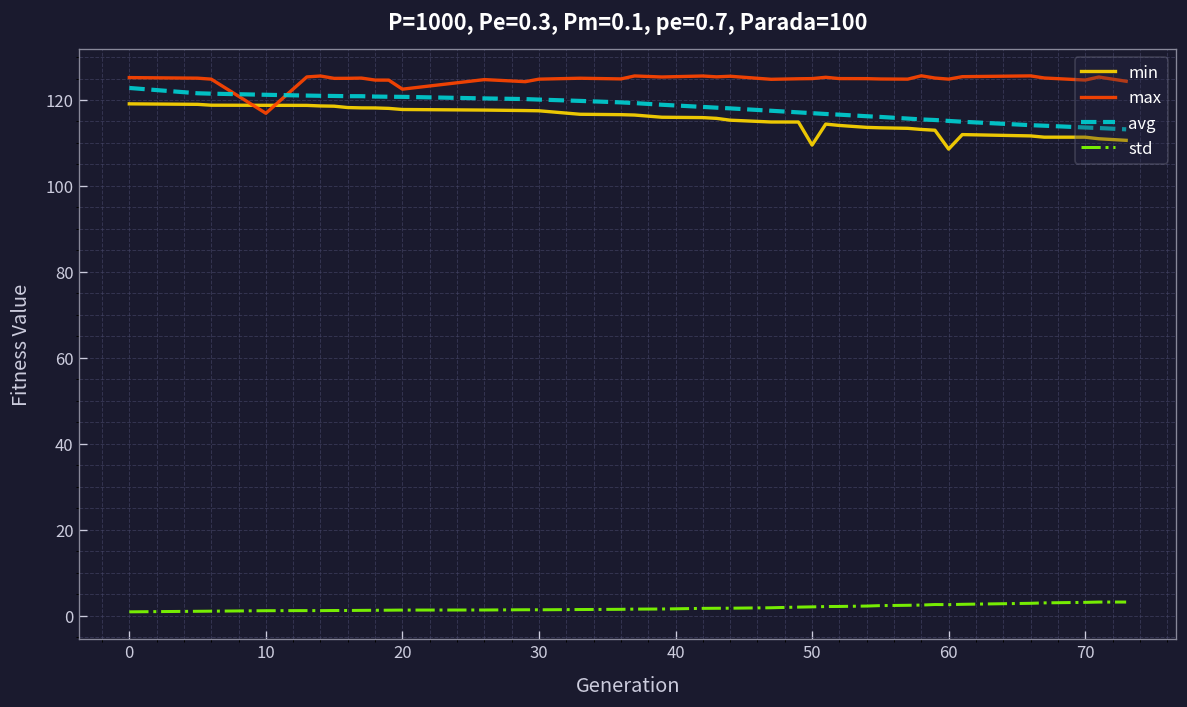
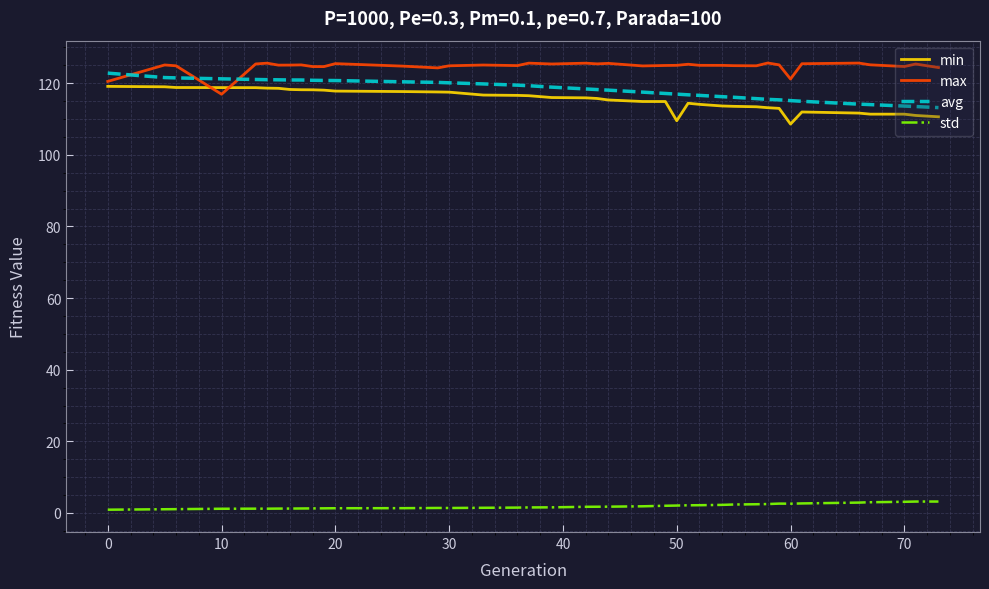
max, 0: 125 -> 120
max, 20: 123 -> 125
max, 60: 125 -> 121
